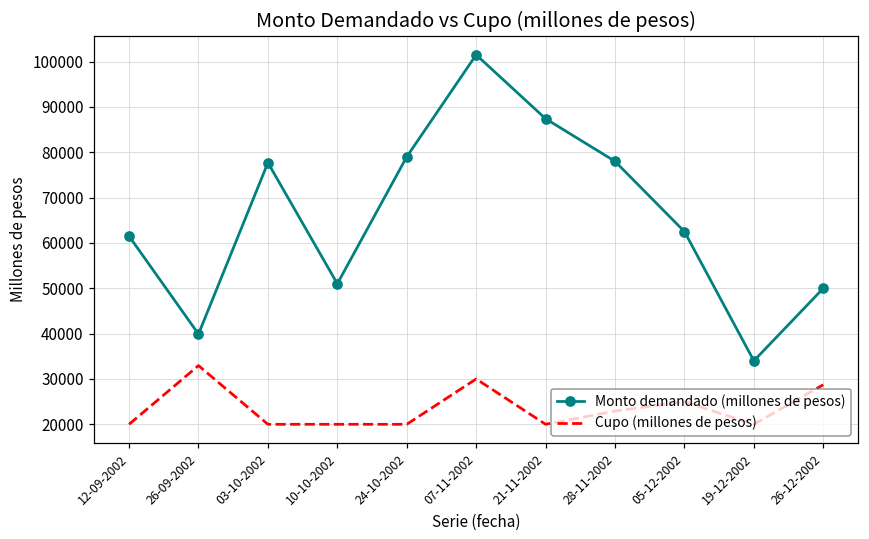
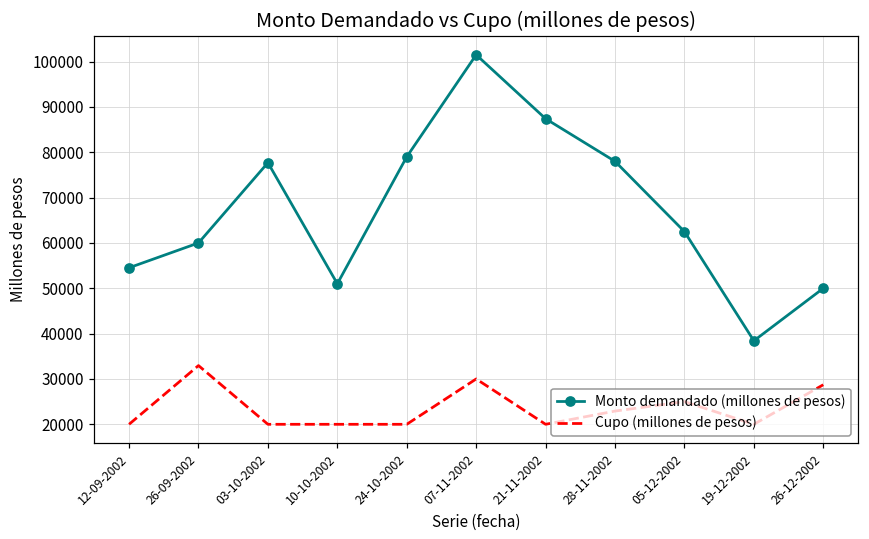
Monto demandado (millones de pesos), 12-09-2002: 62000 -> 55000
Monto demandado (millones de pesos), 26-09-2002: 40000 -> 60000
Monto demandado (millones de pesos), 19-12-2002: 34000 -> 38000
